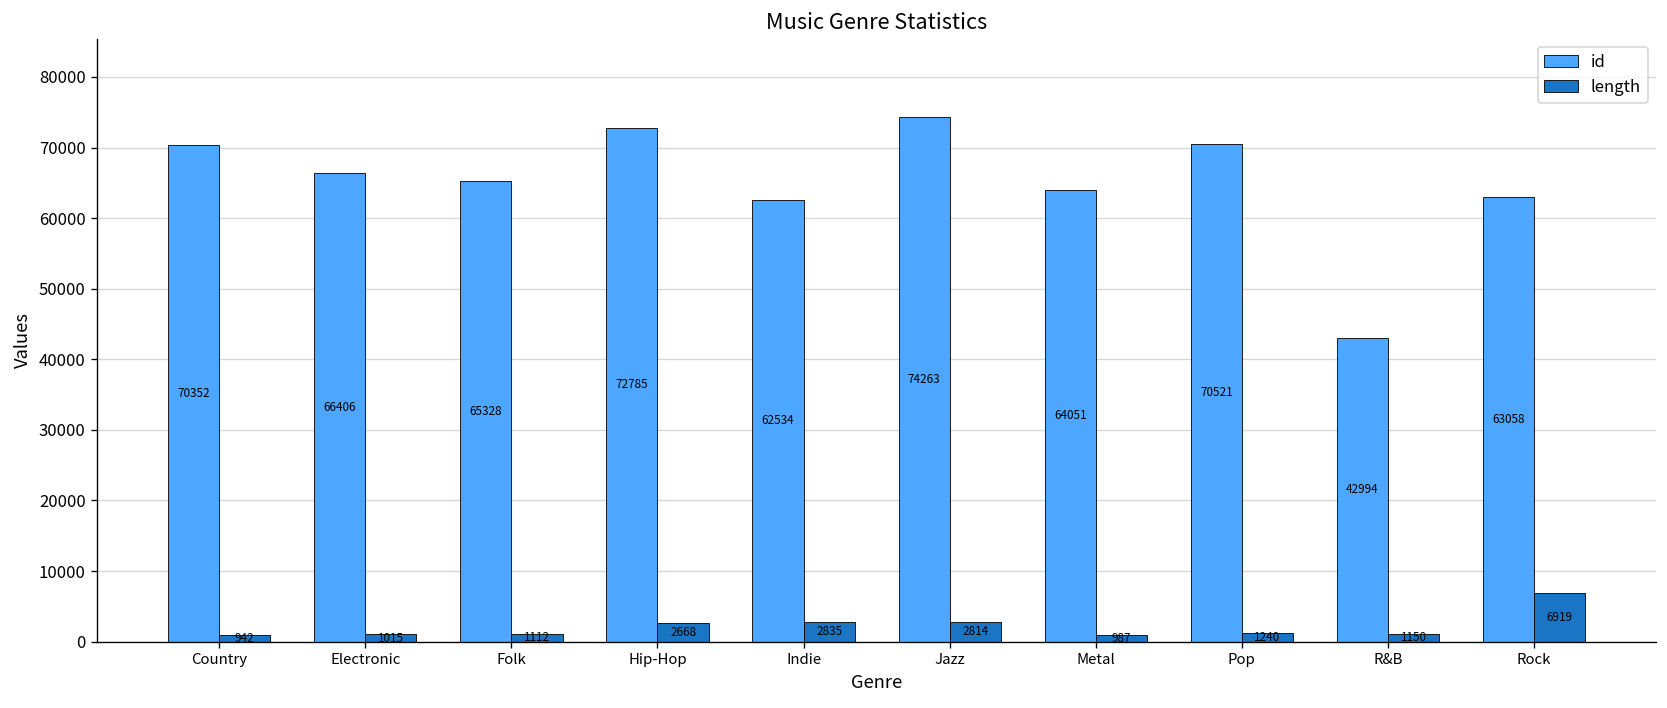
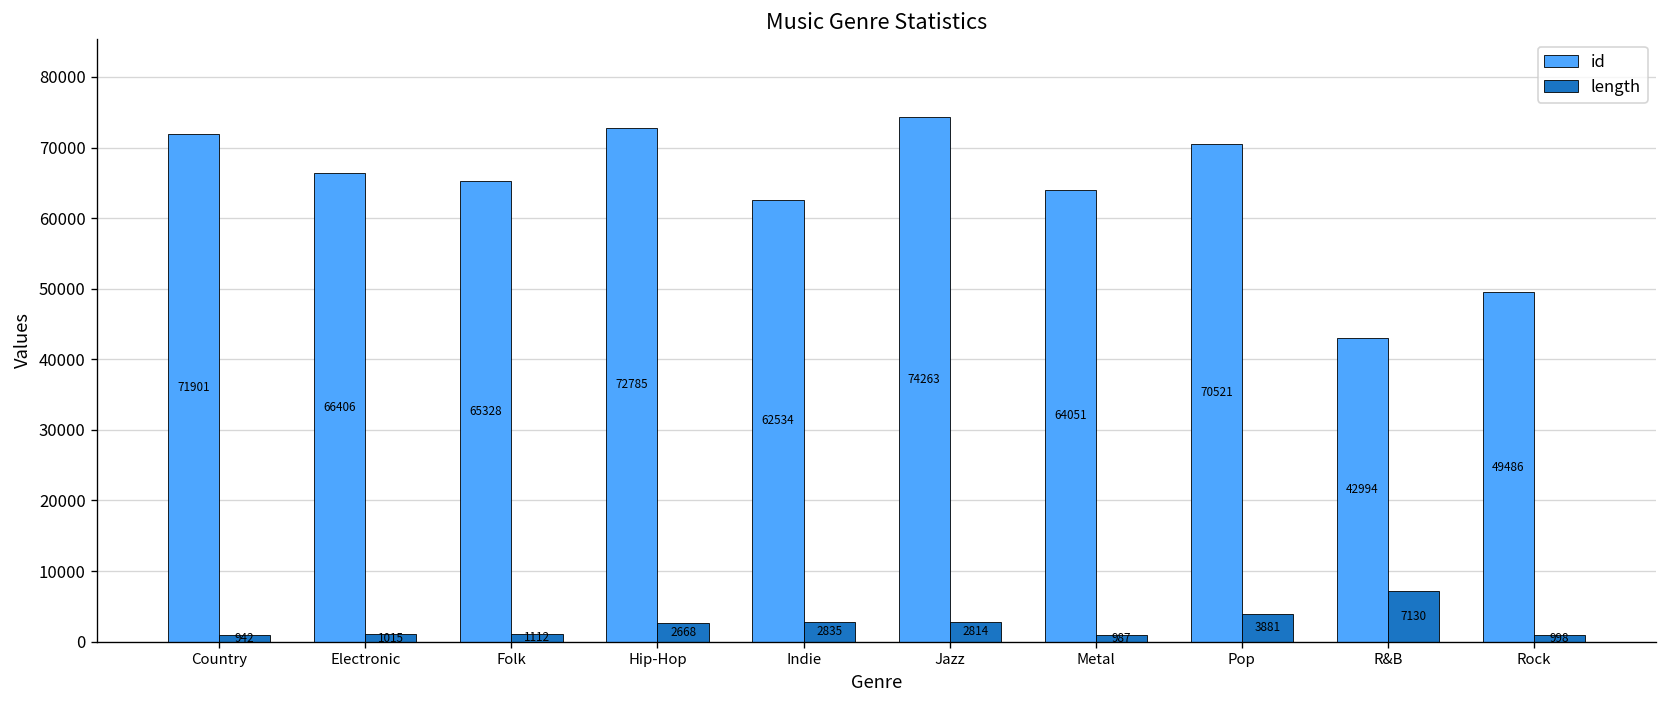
id, Country: 70352 -> 71901
length, Pop: 1240 -> 3881
length, R&B: 1150 -> 7130
id, Rock: 63058 -> 49486
length, Rock: 6919 -> 998
